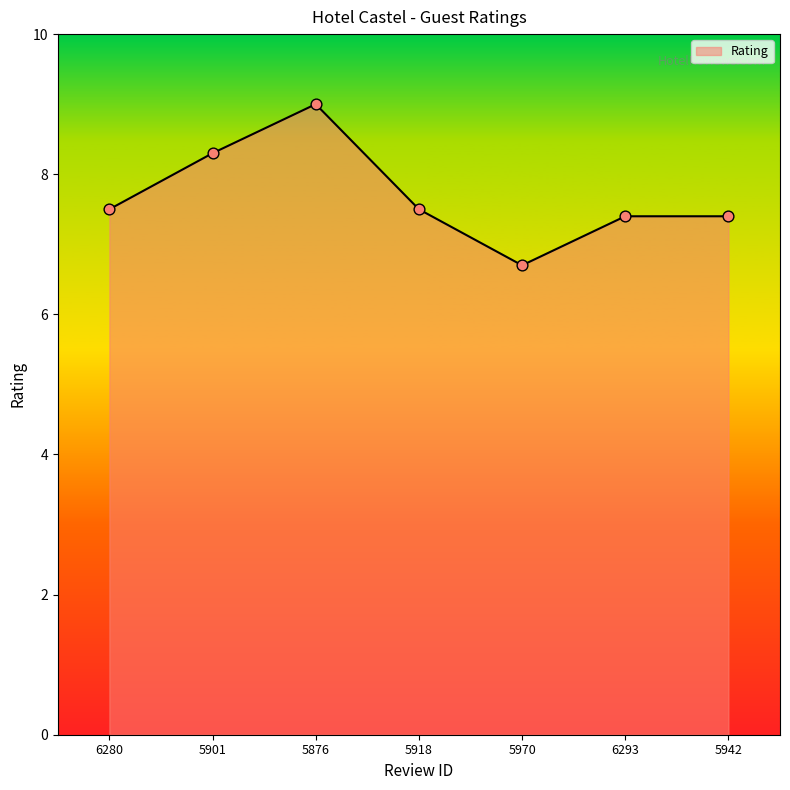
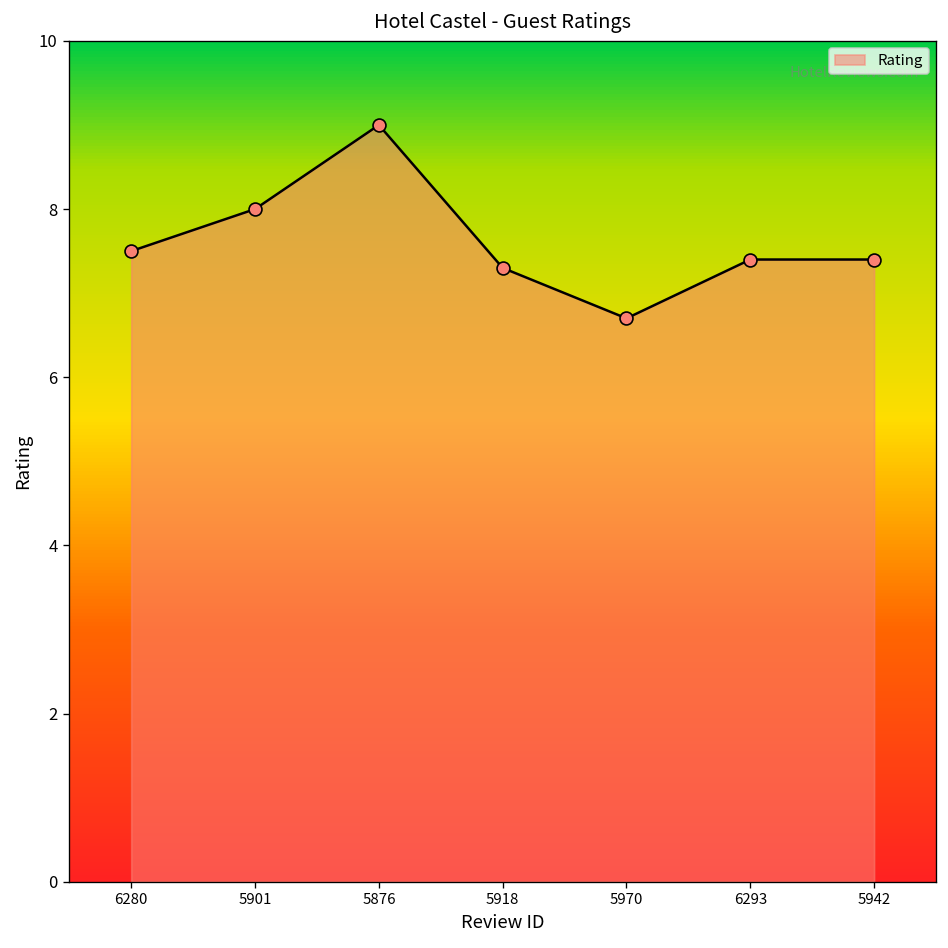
5901: 8.3 -> 8.0
5918: 7.5 -> 7.3
